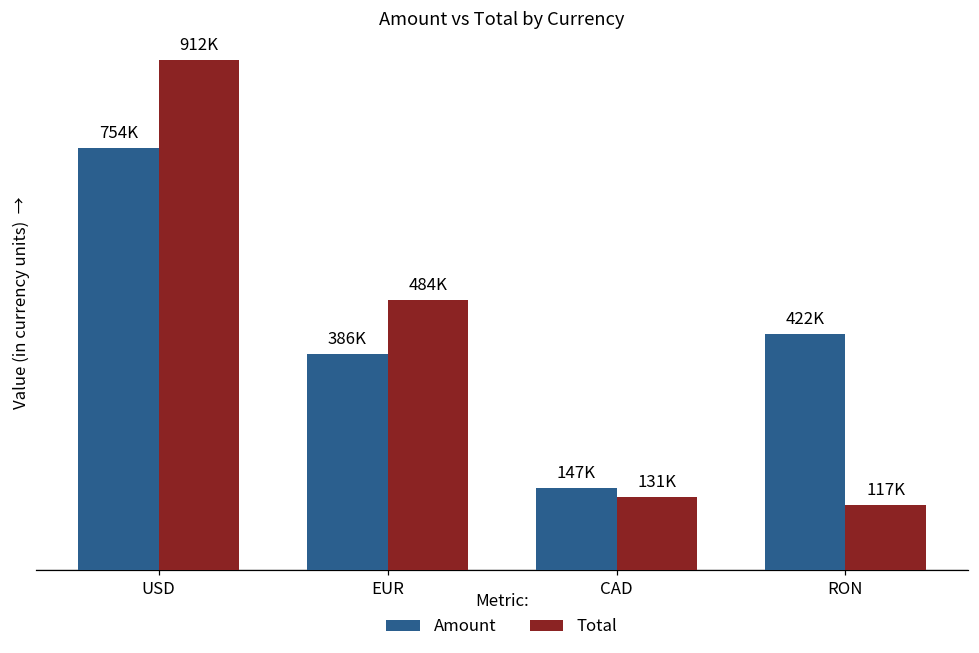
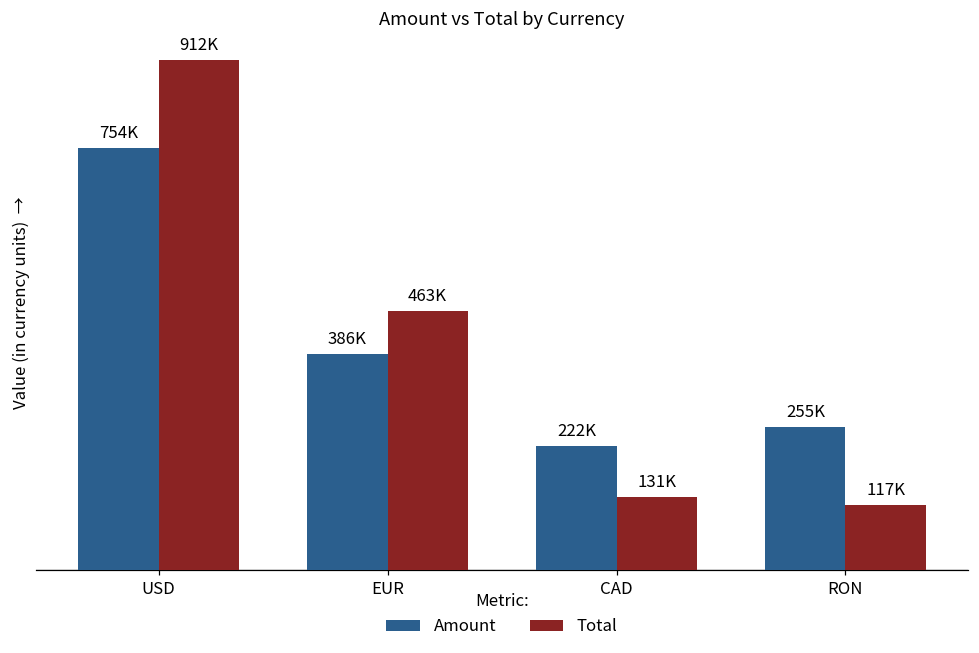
Total, EUR: 484K -> 463K
Amount, CAD: 147K -> 222K
Amount, RON: 422K -> 255K
